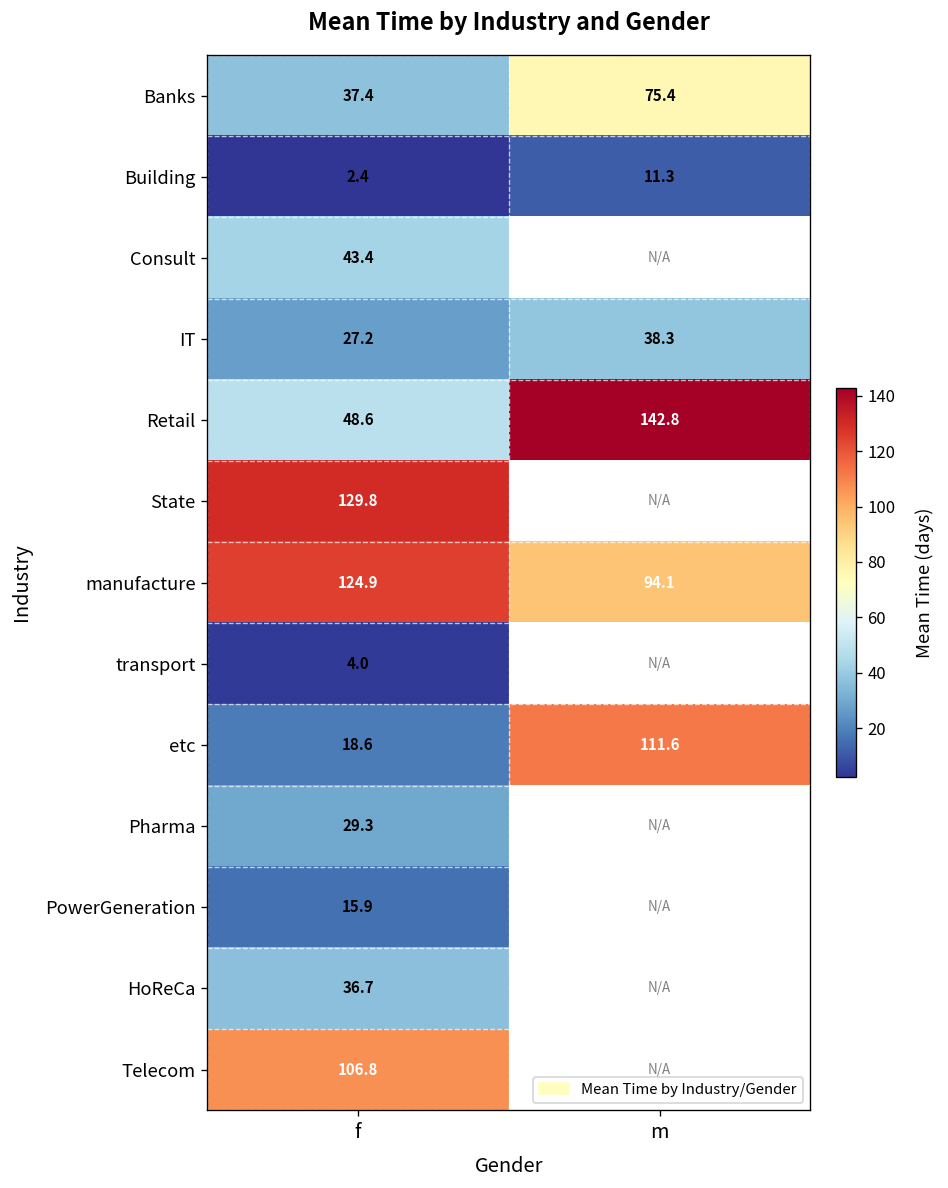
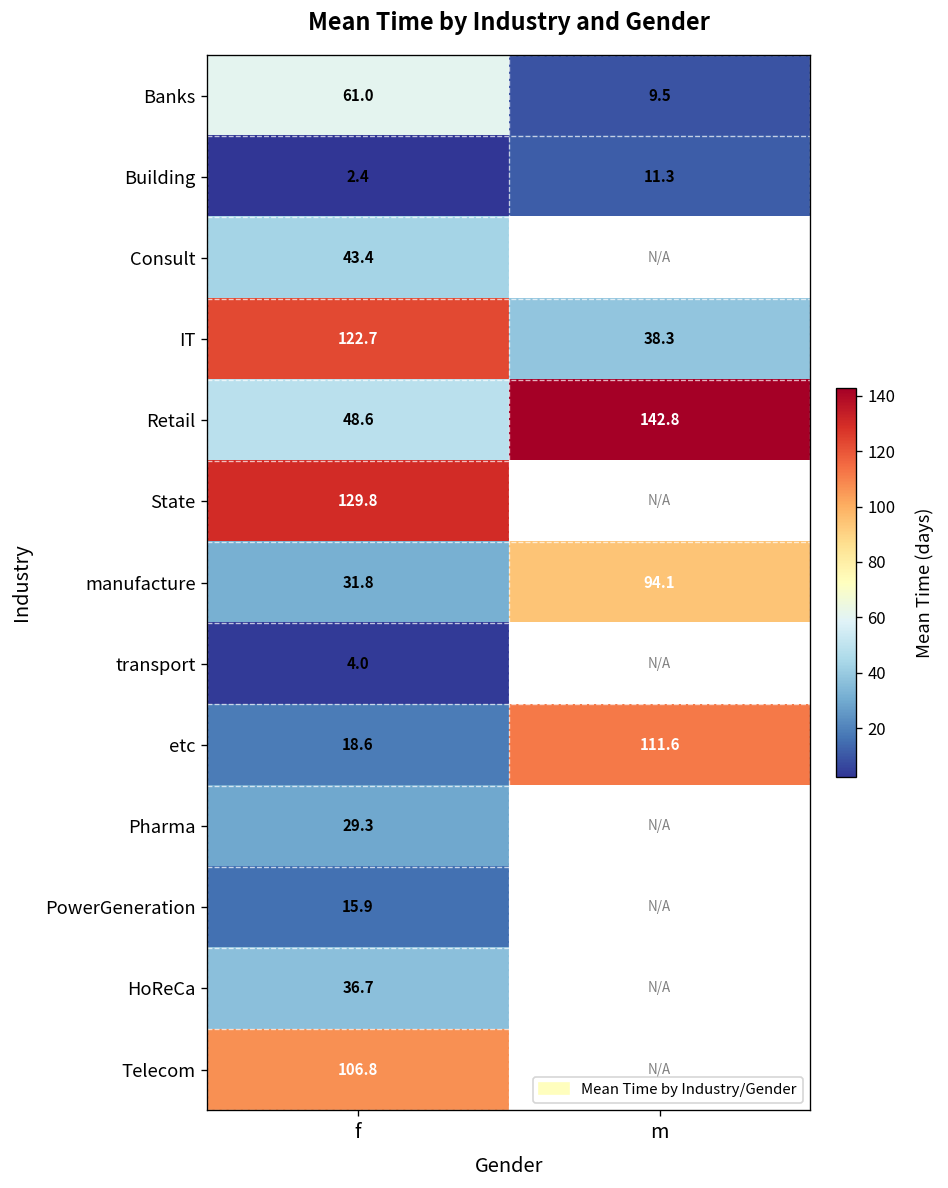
Banks, f: 37.4 -> 61.0
Banks, m: 75.4 -> 9.5
IT, f: 27.2 -> 122.7
manufacture, f: 124.9 -> 31.8
